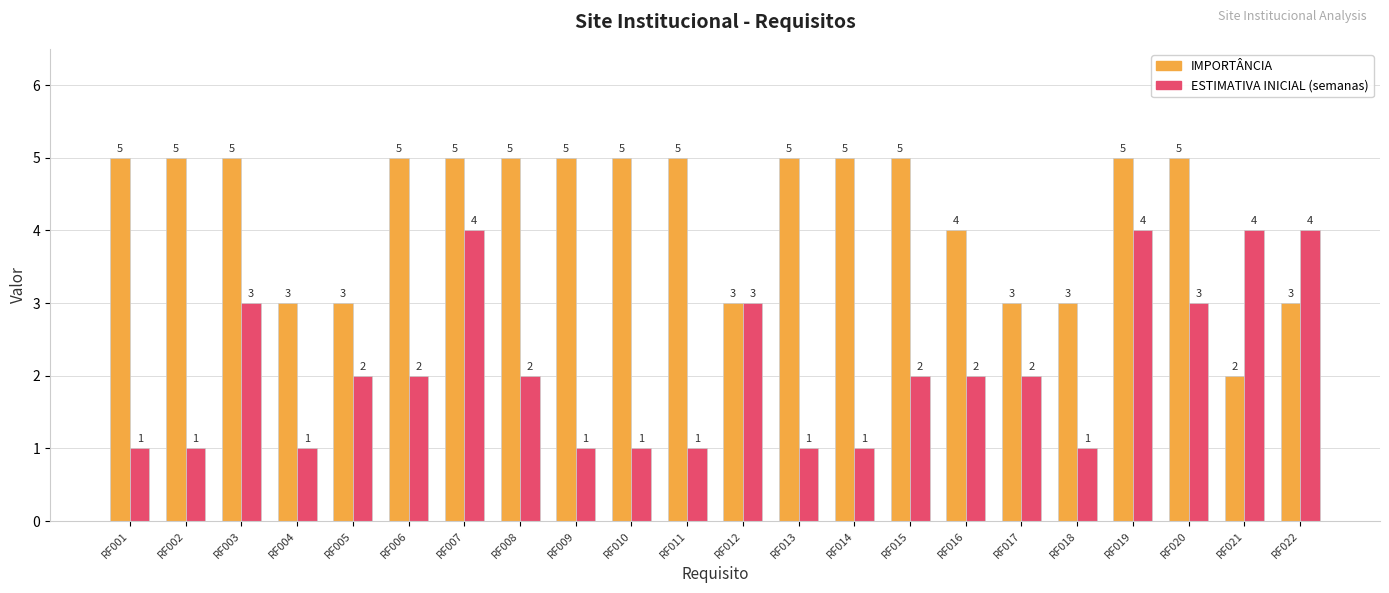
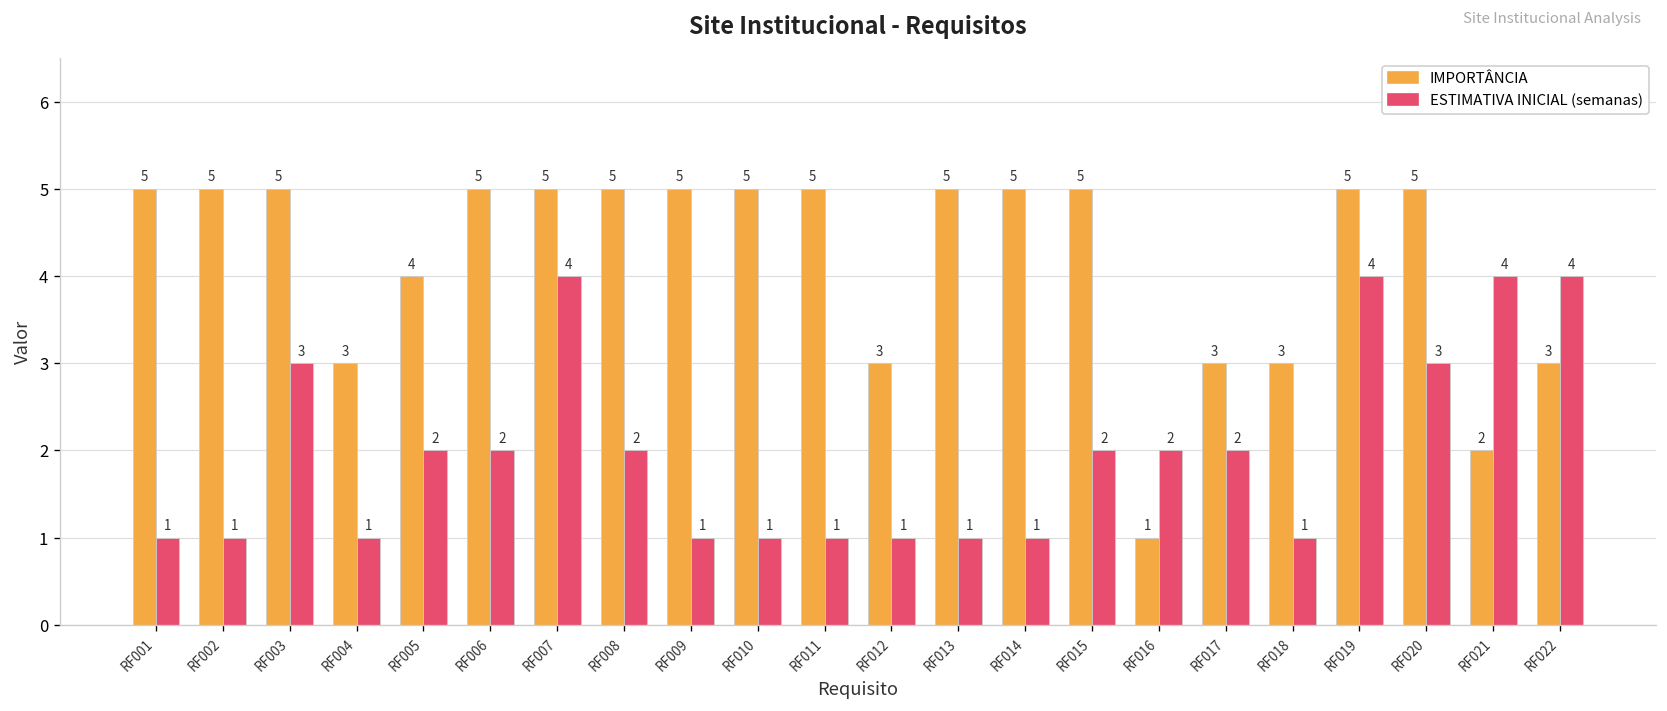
IMPORTÂNCIA, RF005: 3 -> 4
ESTIMATIVA INICIAL (semanas), RF012: 3 -> 1
IMPORTÂNCIA, RF016: 4 -> 1
